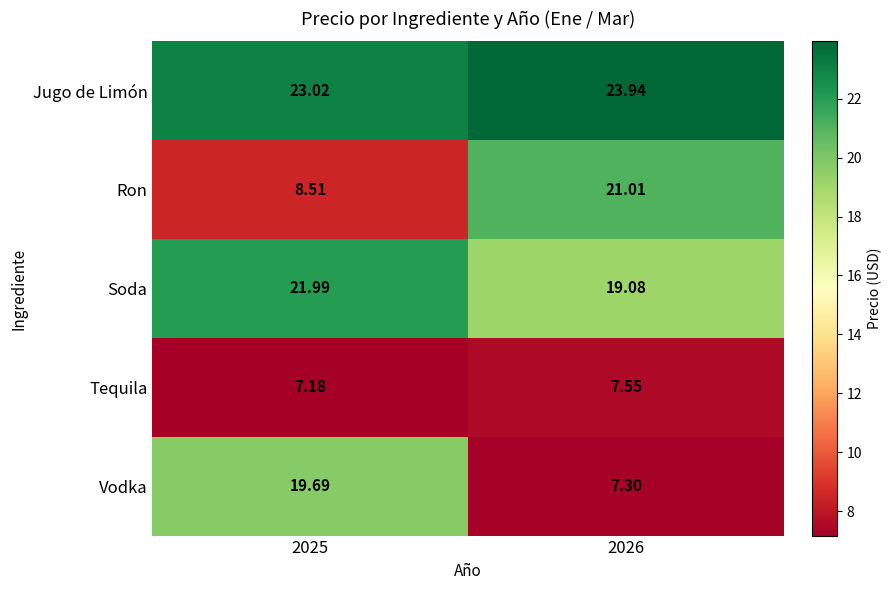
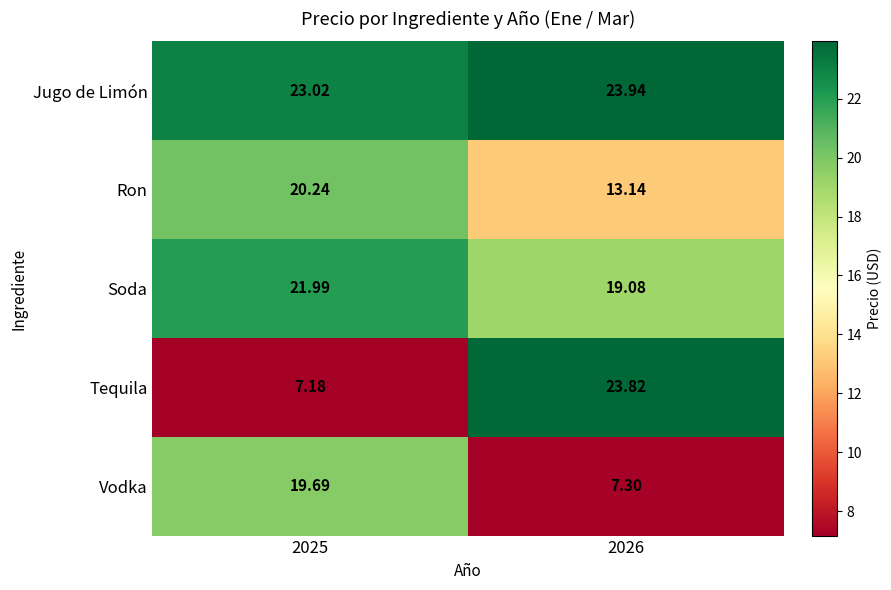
Ron, 2025: 8.51 -> 20.24
Ron, 2026: 21.01 -> 13.14
Tequila, 2026: 7.55 -> 23.82
